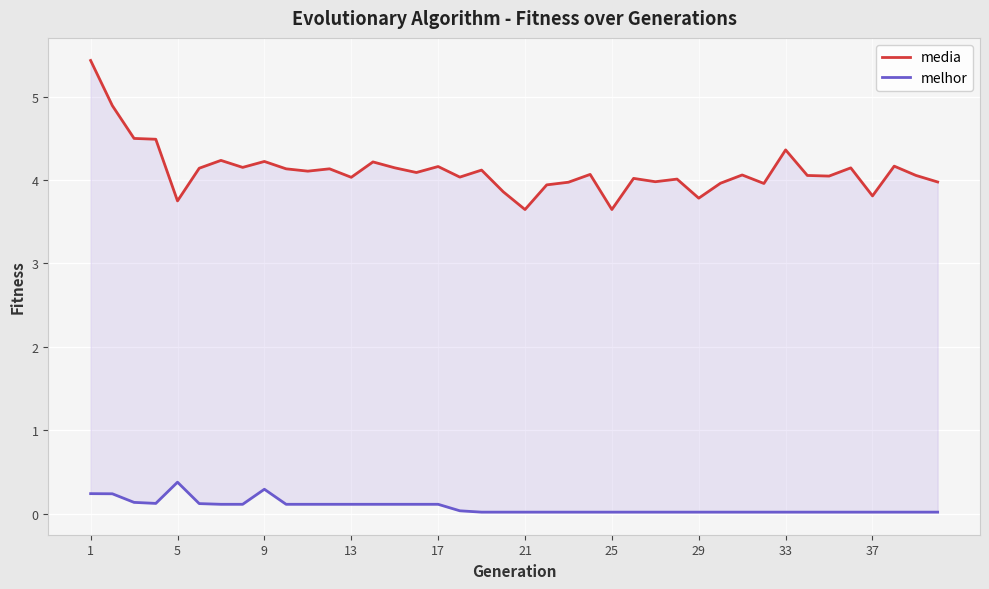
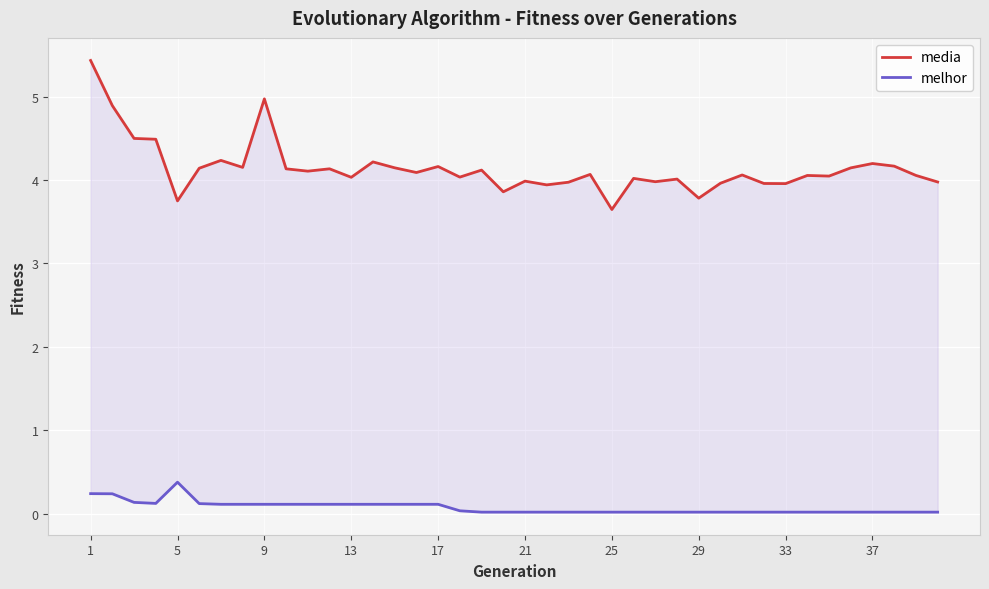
media, 9: 4.2 -> 5.0
melhor, 9: 0.3 -> 0.1
media, 21: 3.6 -> 4.0
media, 33: 4.4 -> 4.0
media, 37: 3.8 -> 4.2
